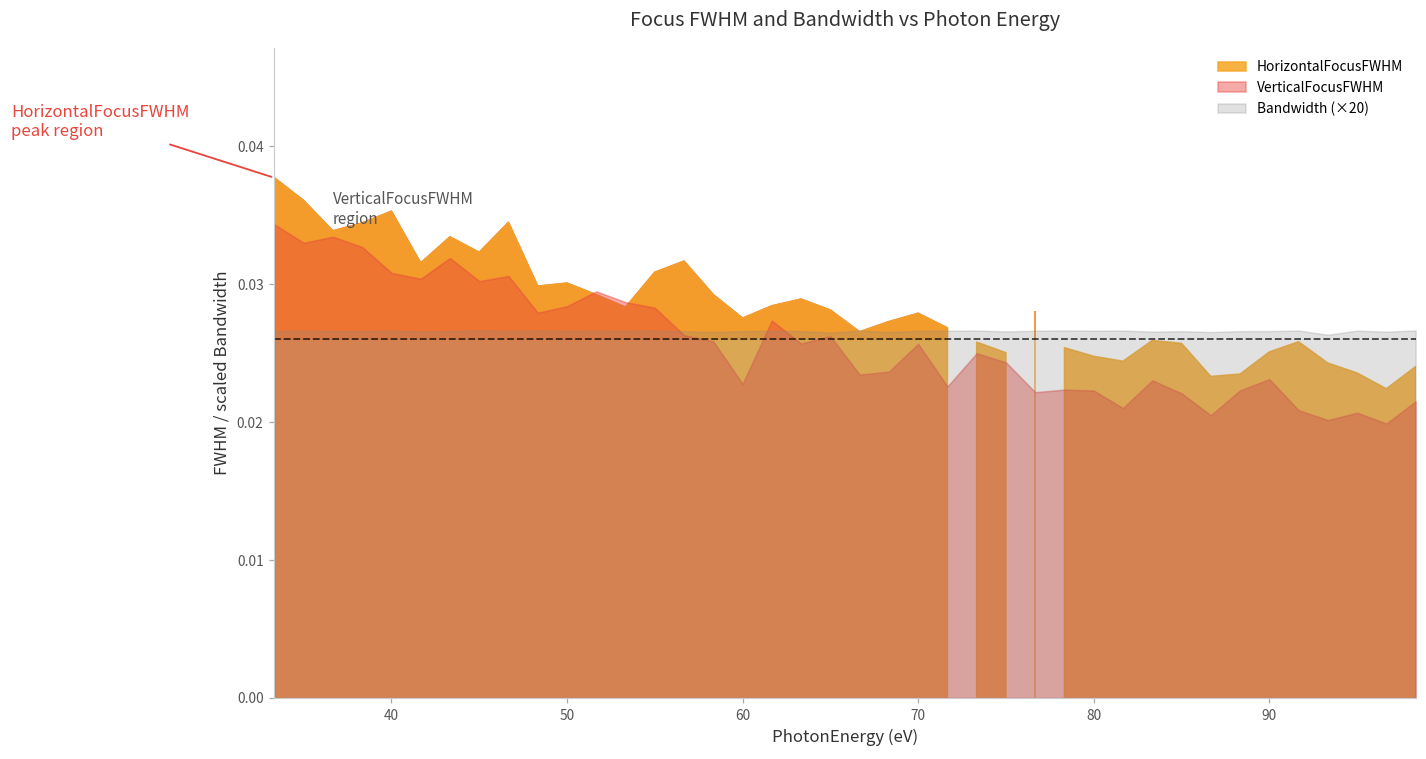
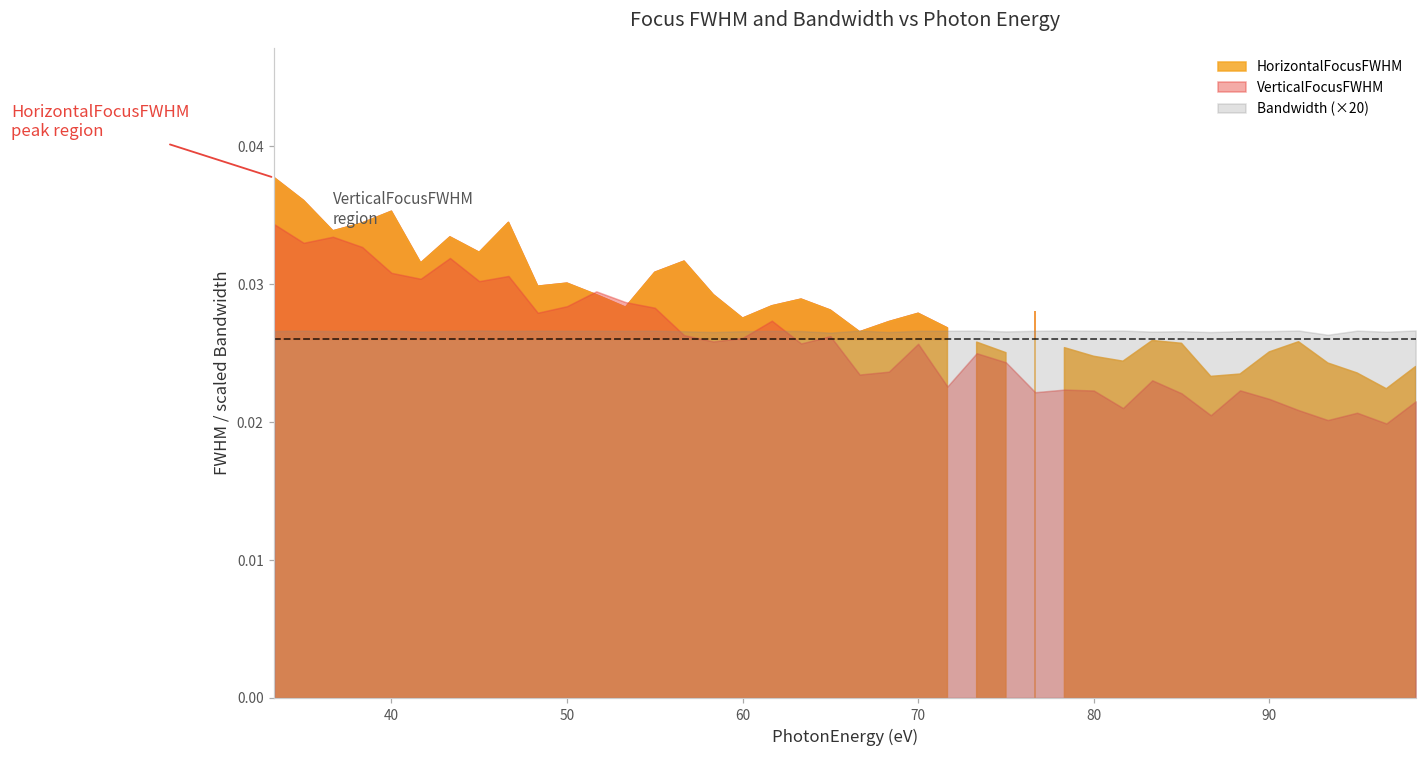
VerticalFocusFWHM, 60: 0.0228 -> 0.0261
VerticalFocusFWHM, 90: 0.0231 -> 0.0217
